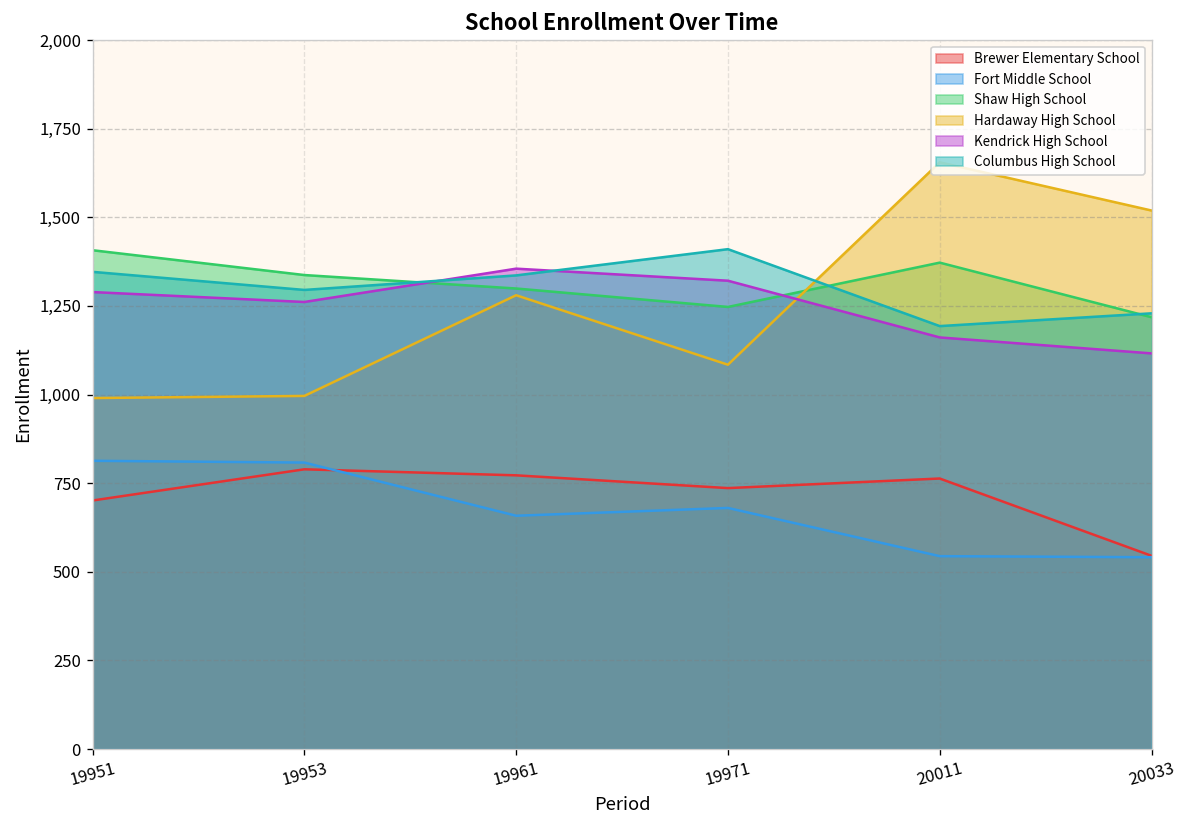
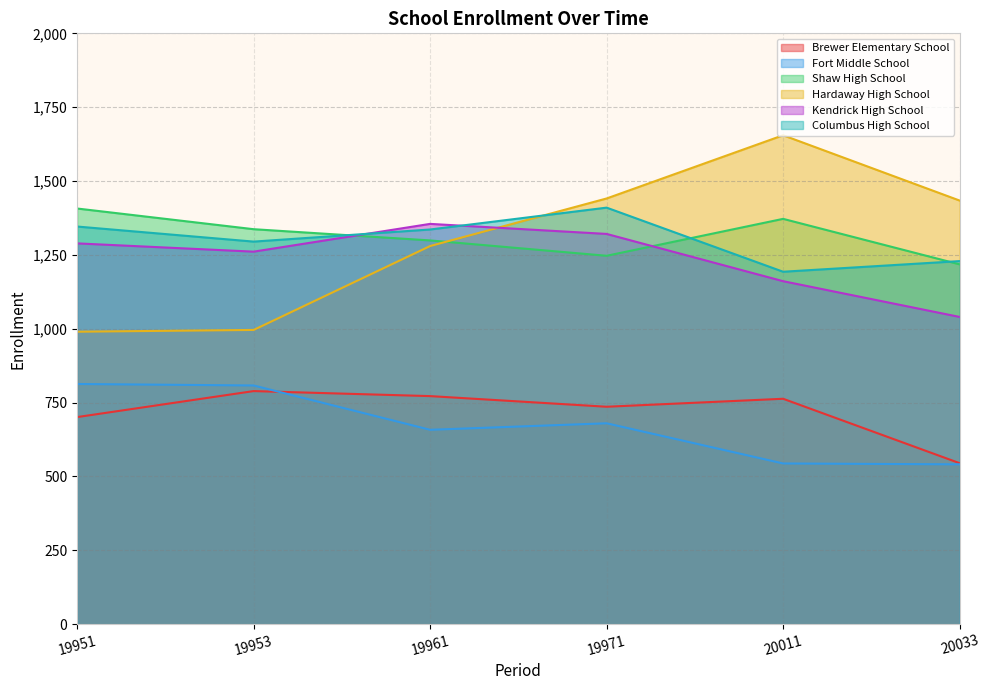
Hardaway High School, 19971: 1,080 -> 1,440
Hardaway High School, 20033: 1,520 -> 1,430
Kendrick High School, 20033: 1,120 -> 1,040
